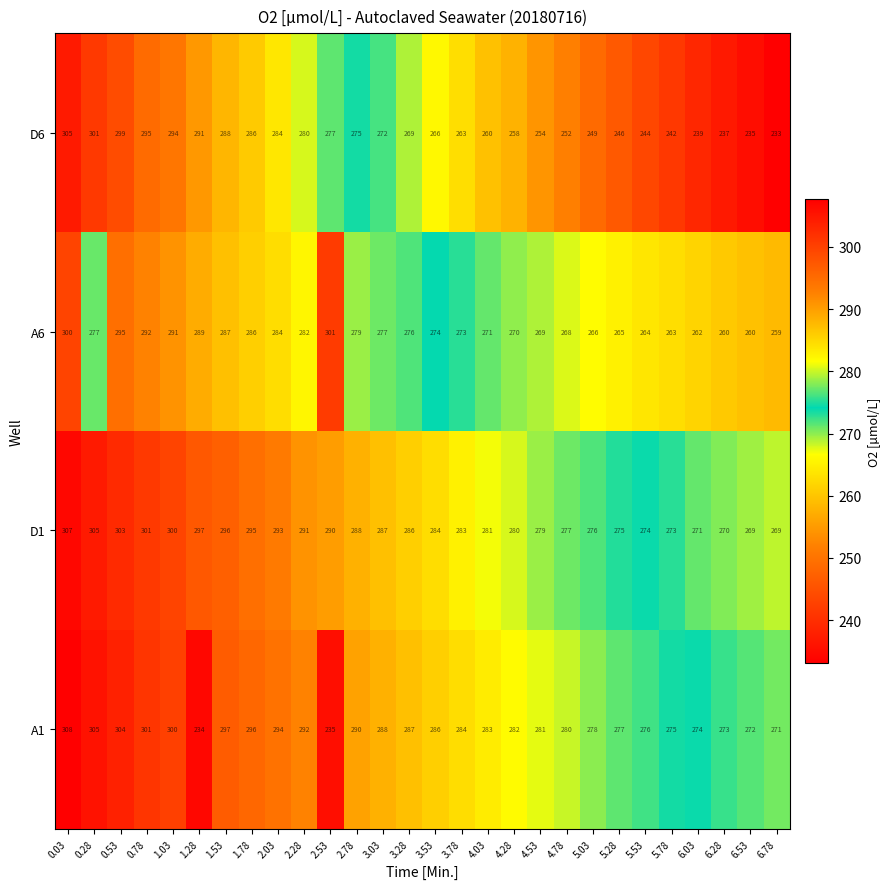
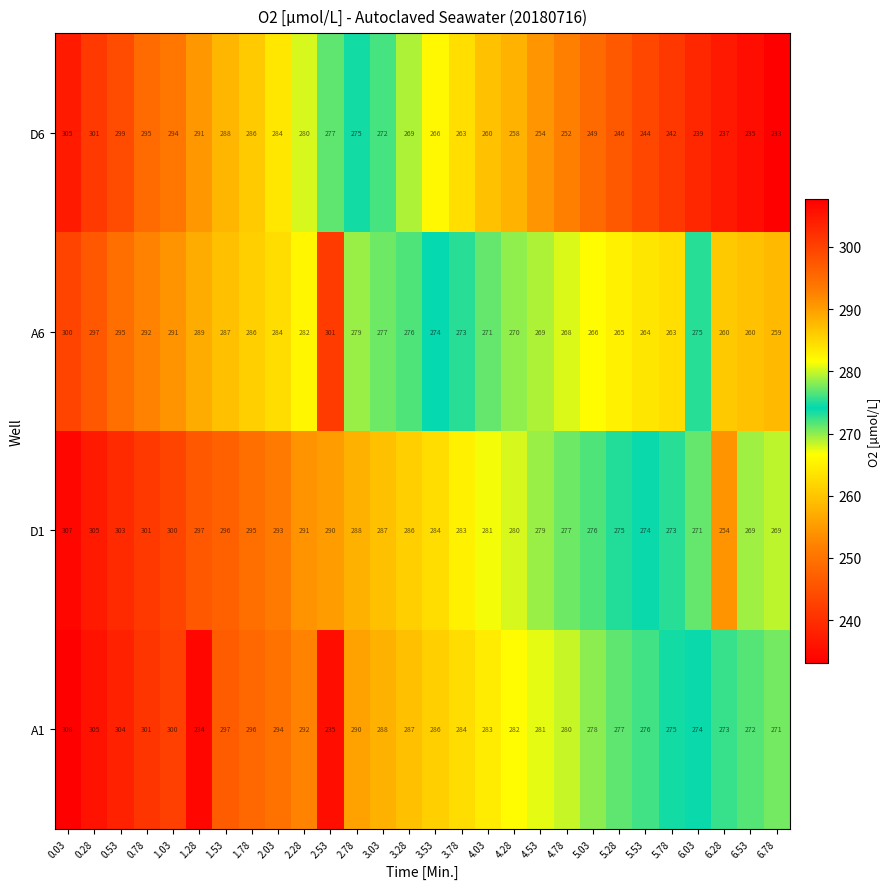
A6, 0.28: 277 -> 297
A6, 6.03: 262 -> 275
D1, 6.28: 270 -> 254
